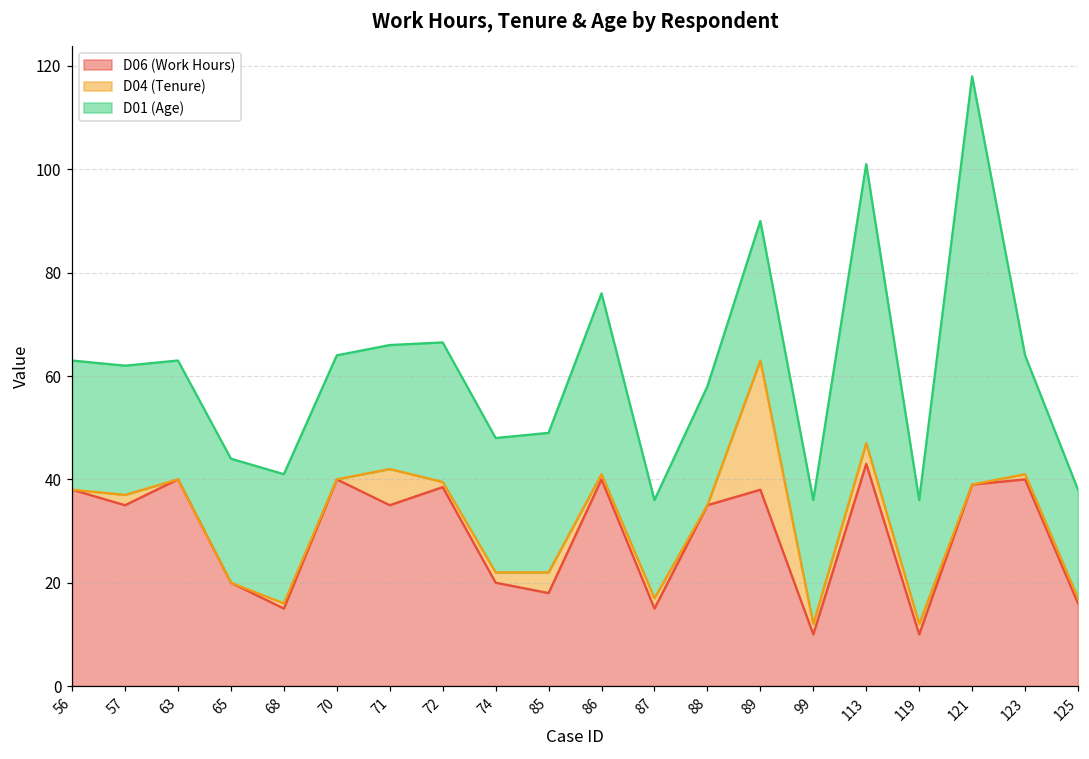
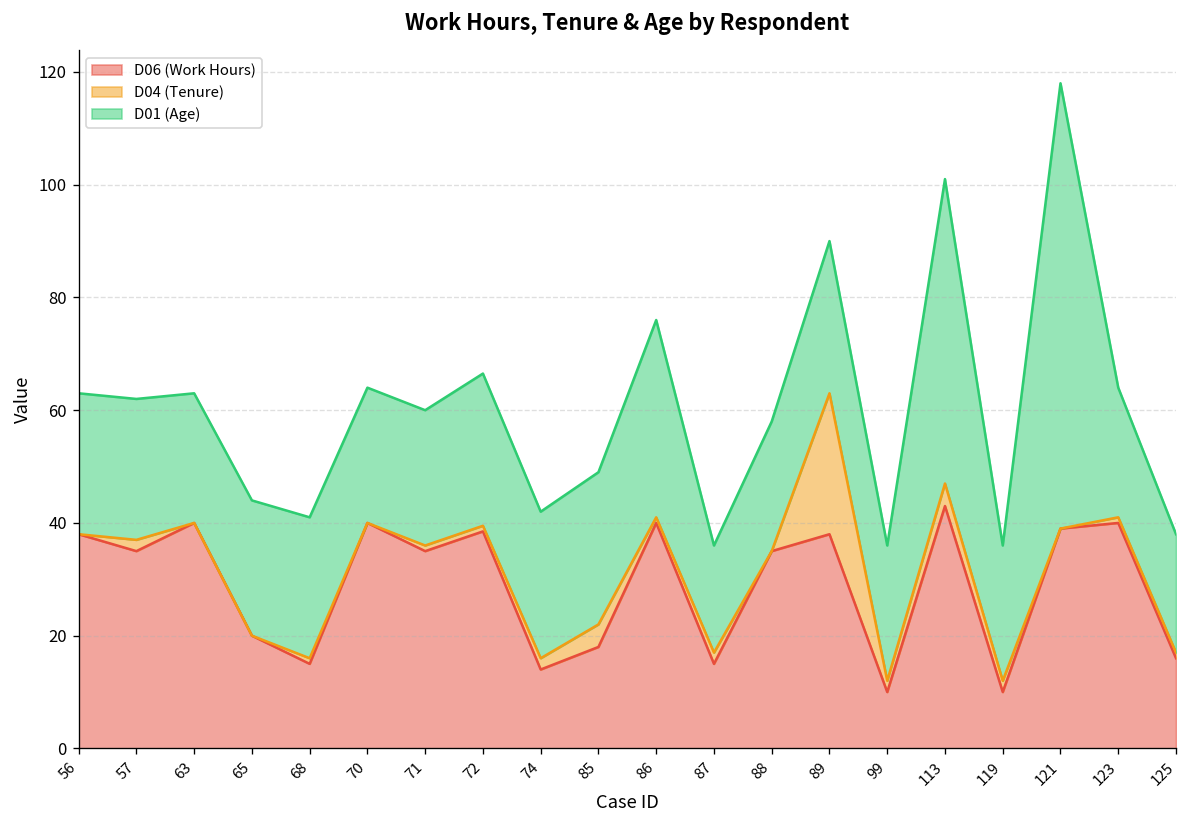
D04 (Tenure), 71: 7 -> 1
D06 (Work Hours), 74: 20 -> 14
